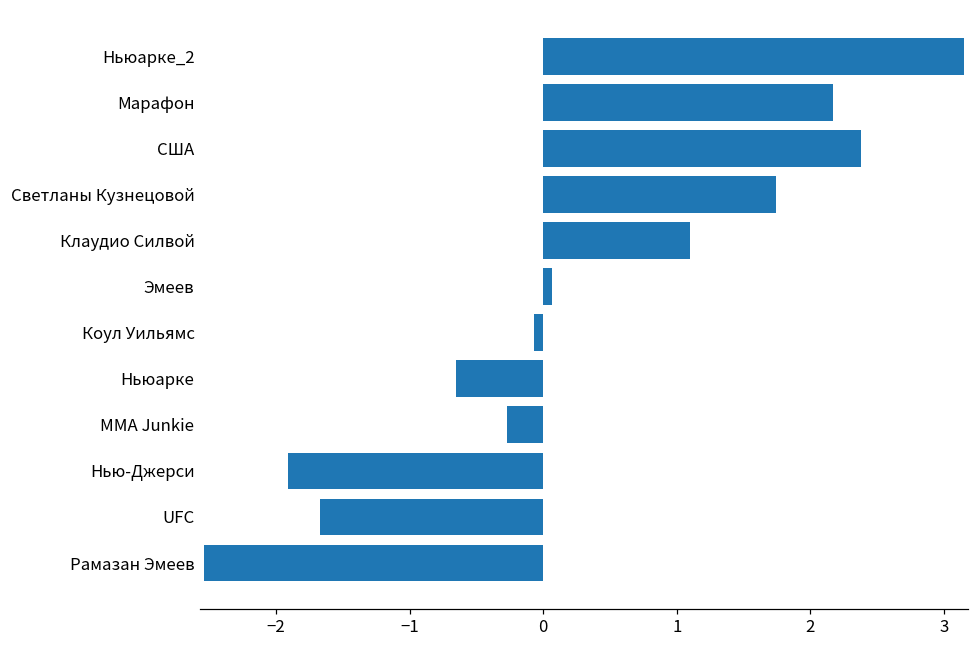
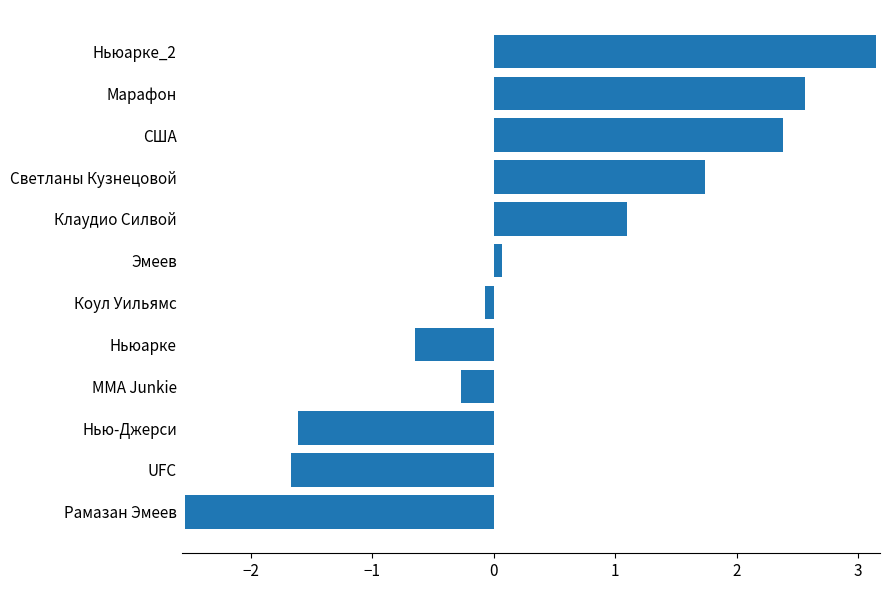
Марафон: 2.17 -> 2.56
Нью-Джерси: -1.91 -> -1.61
